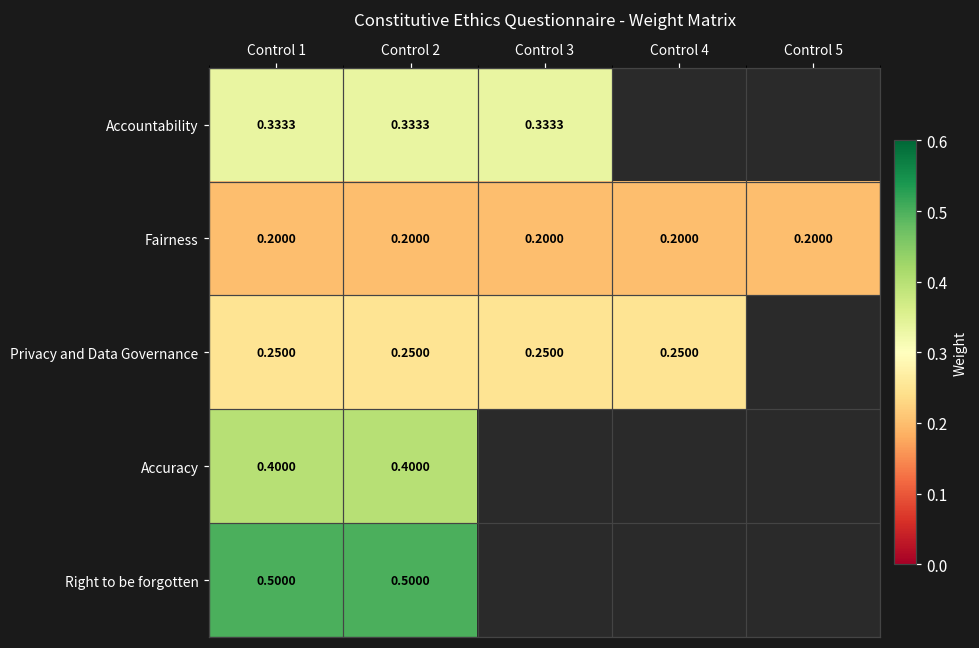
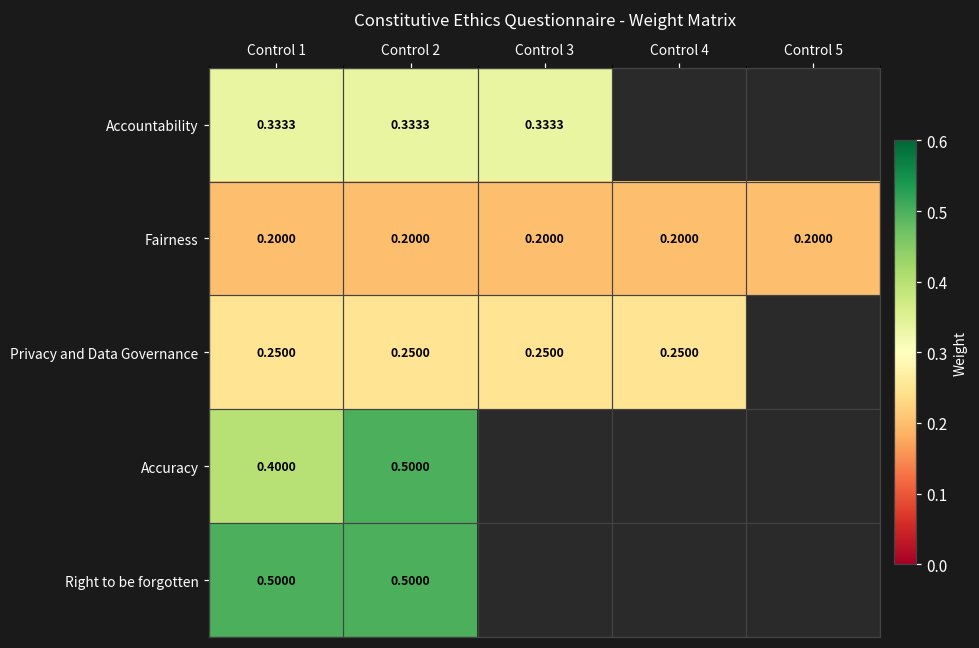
Accuracy, Control 2: 0.4000 -> 0.5000
